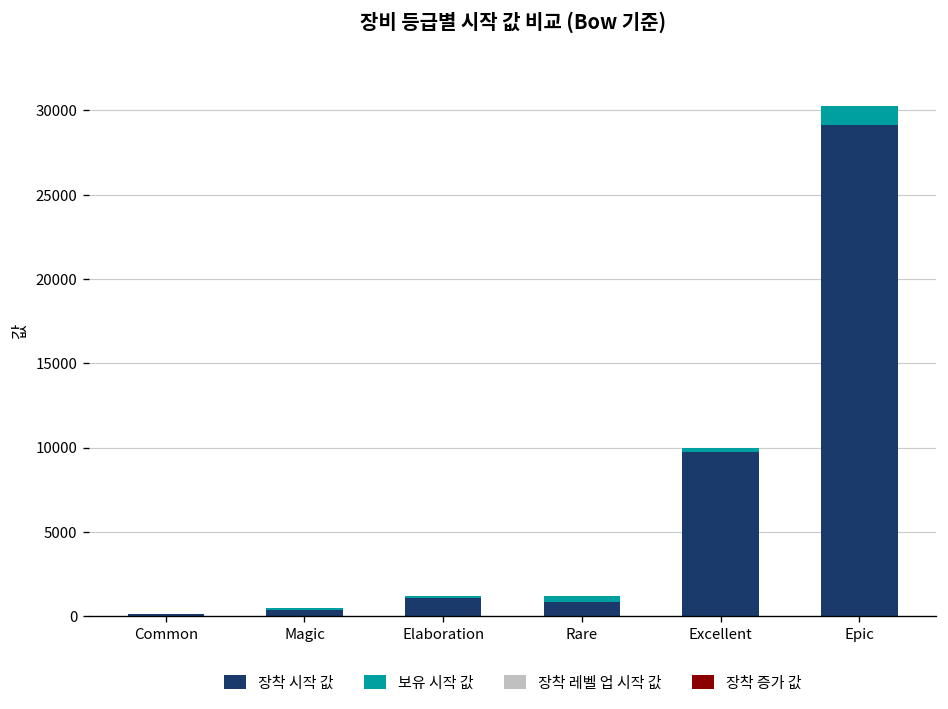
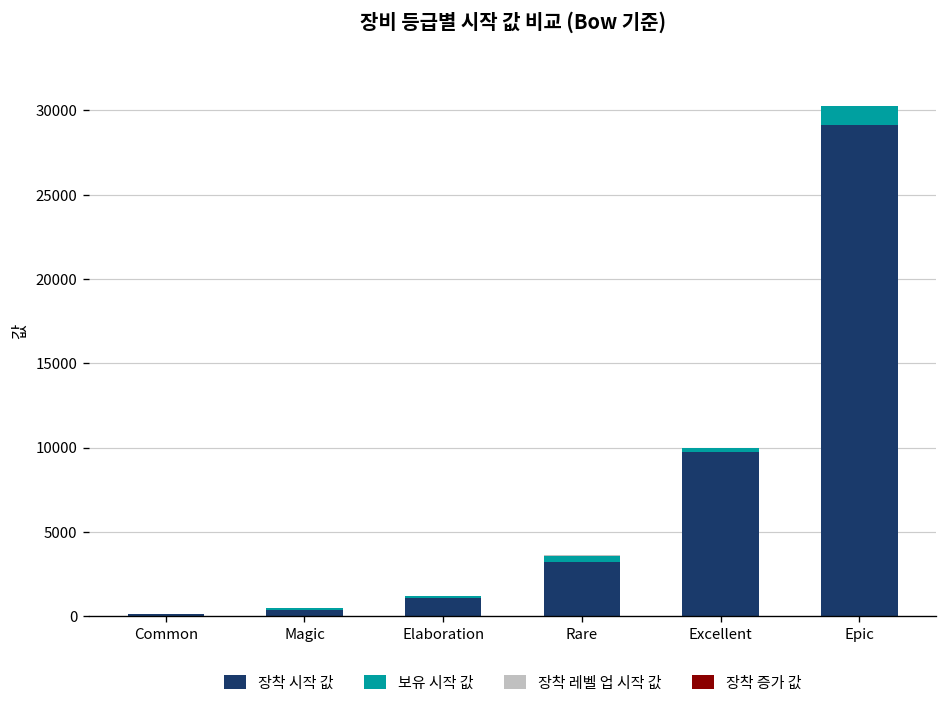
장착 시작 값, Rare: 900 -> 3200
